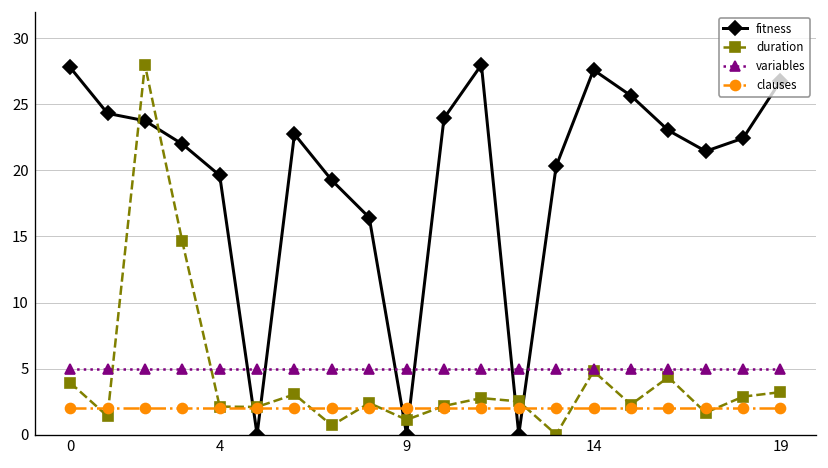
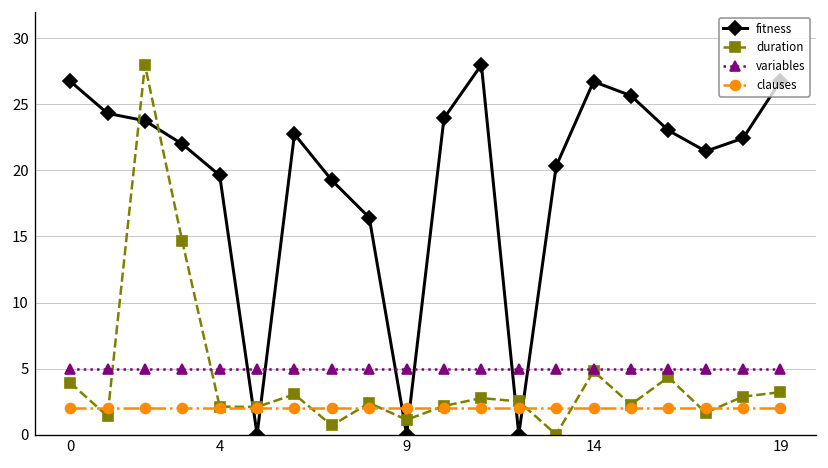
fitness, 0: 27.8 -> 26.8
fitness, 14: 27.6 -> 26.7
